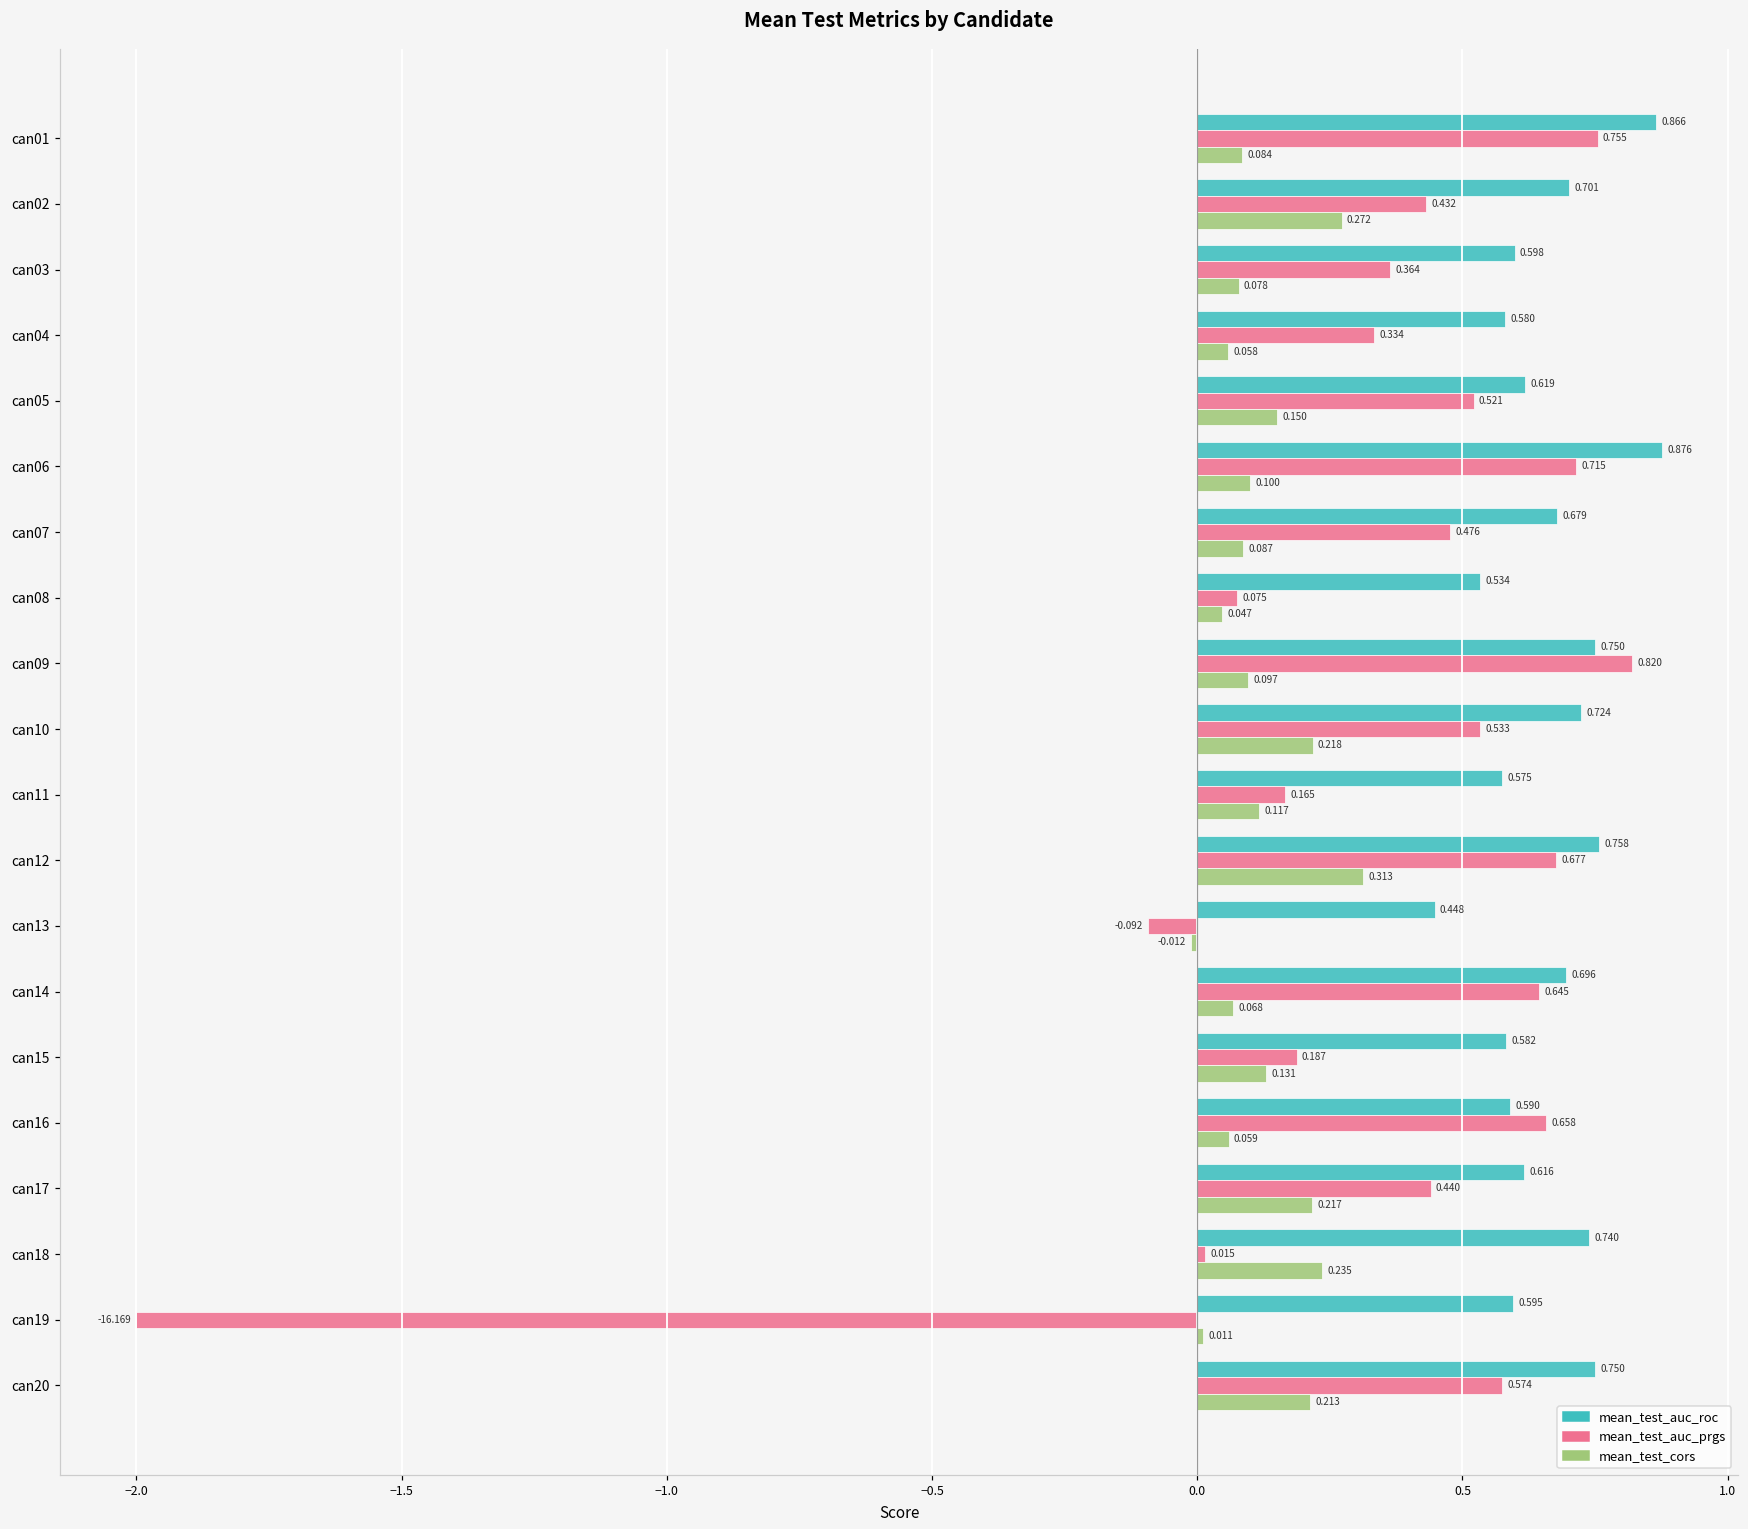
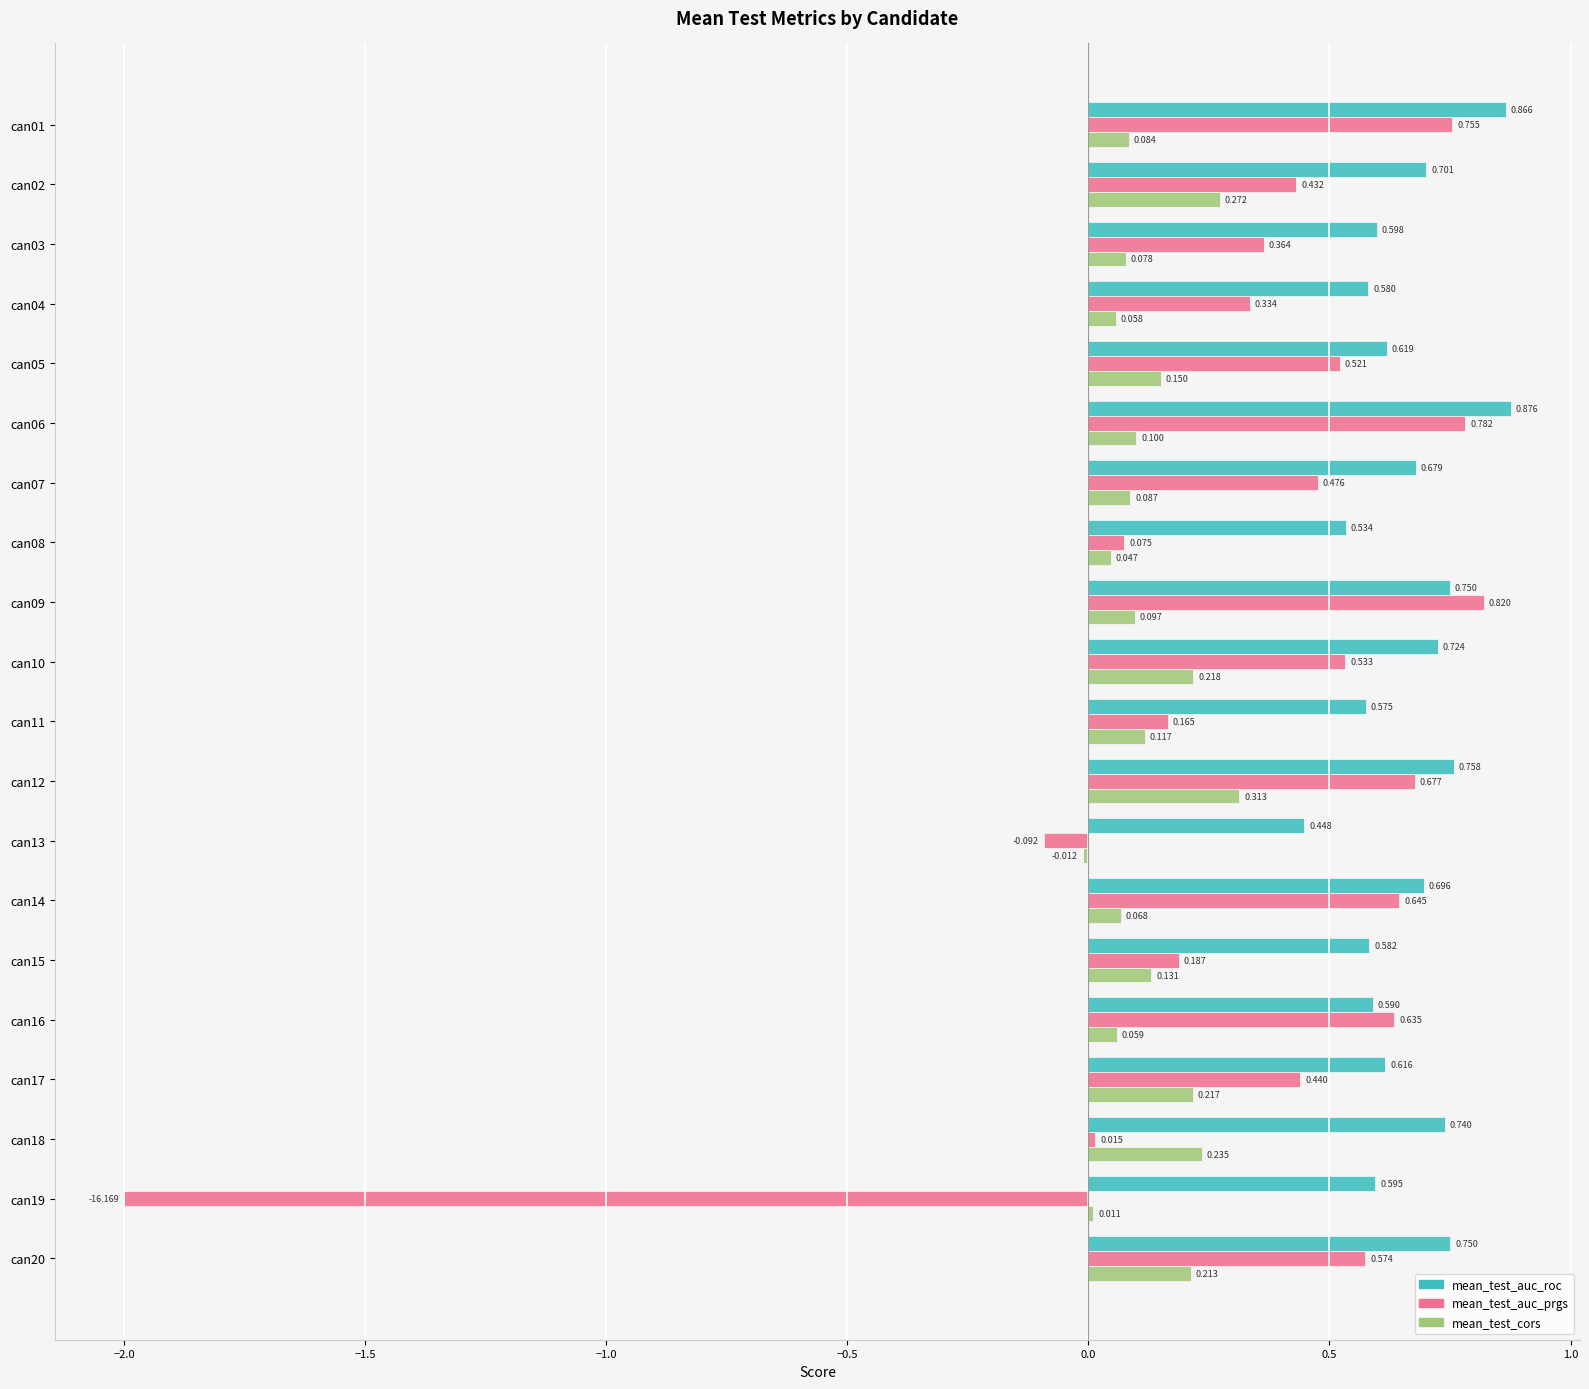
mean_test_auc_prgs, can06: 0.715 -> 0.782
mean_test_auc_prgs, can16: 0.658 -> 0.635
